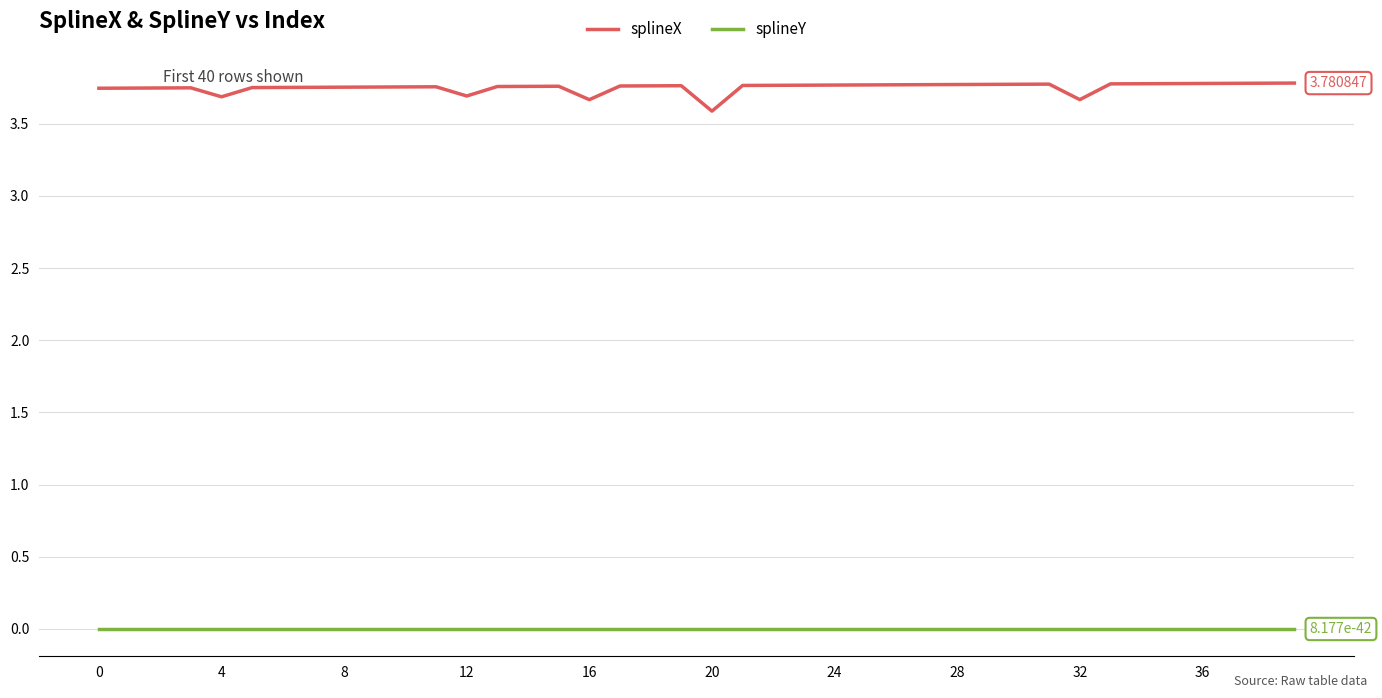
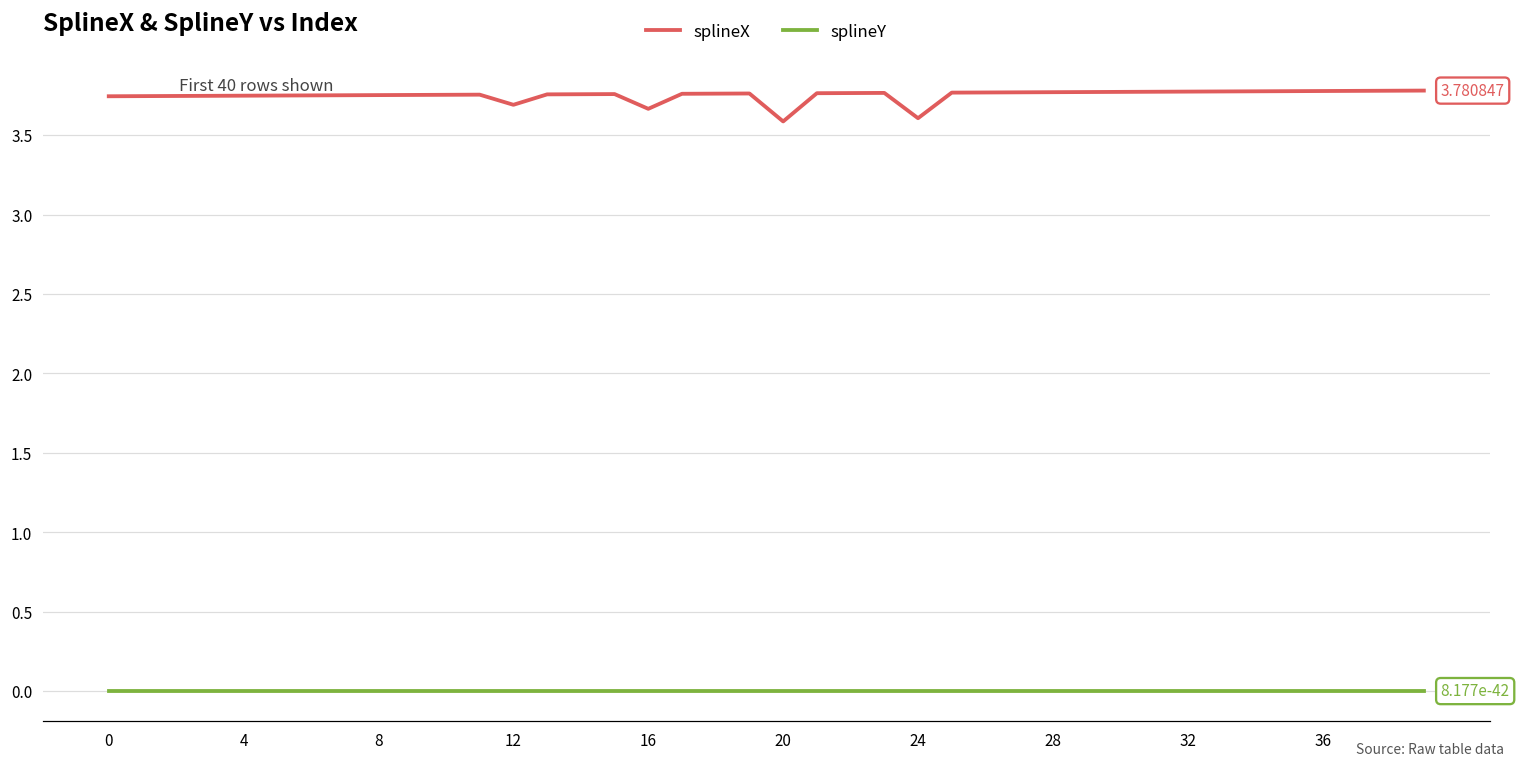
splineX, 4: 3.69 -> 3.75
splineX, 24: 3.77 -> 3.61
splineX, 32: 3.67 -> 3.77
